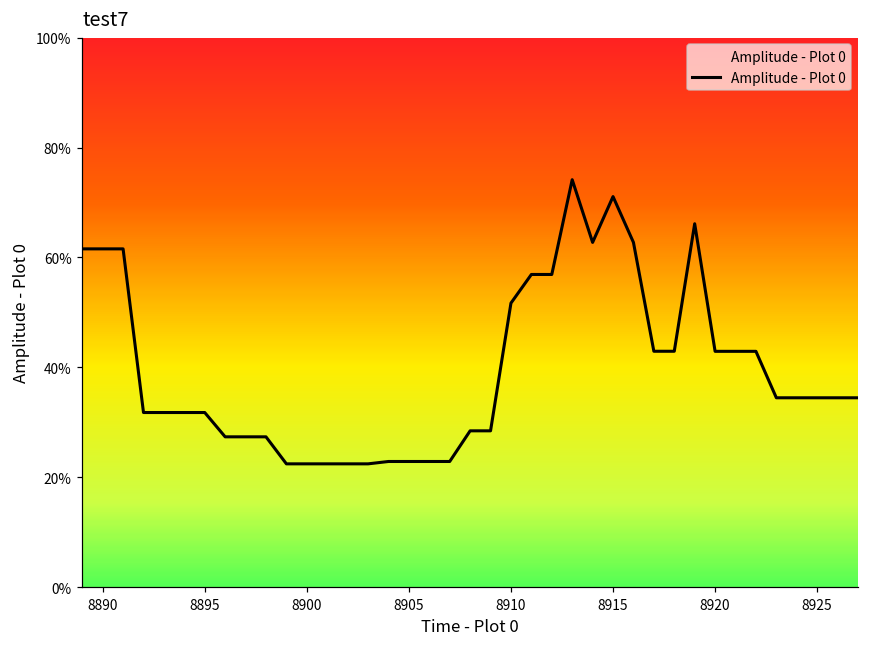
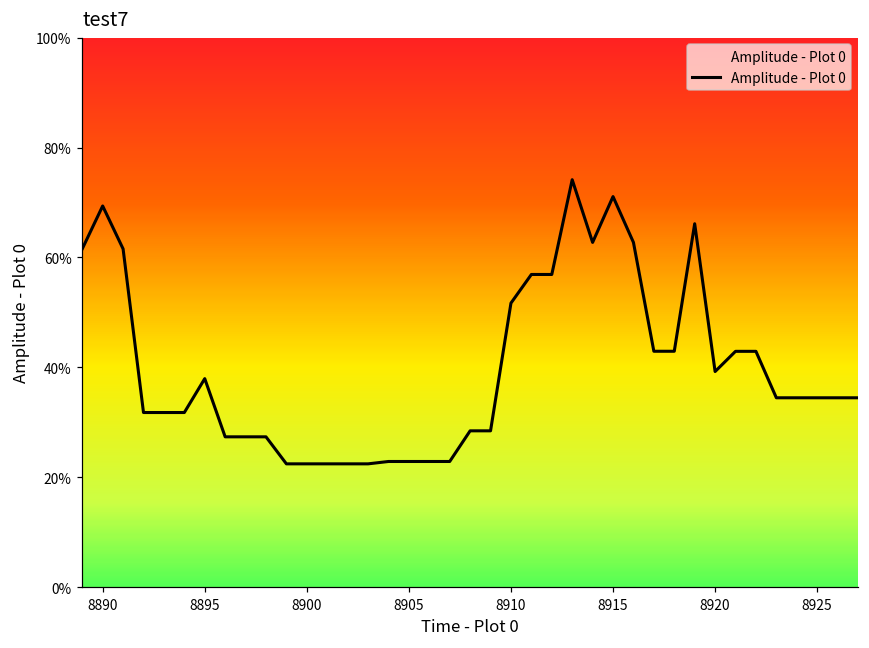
8890: 62% -> 69%
8895: 32% -> 38%
8920: 43% -> 39%
